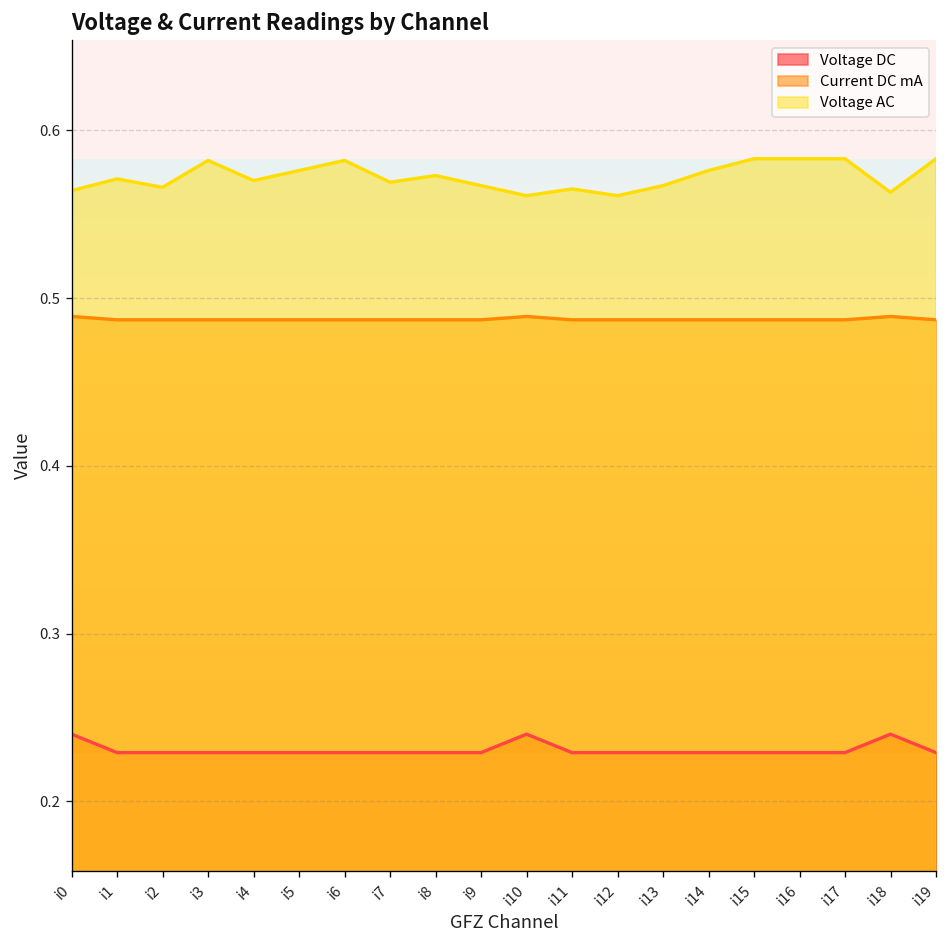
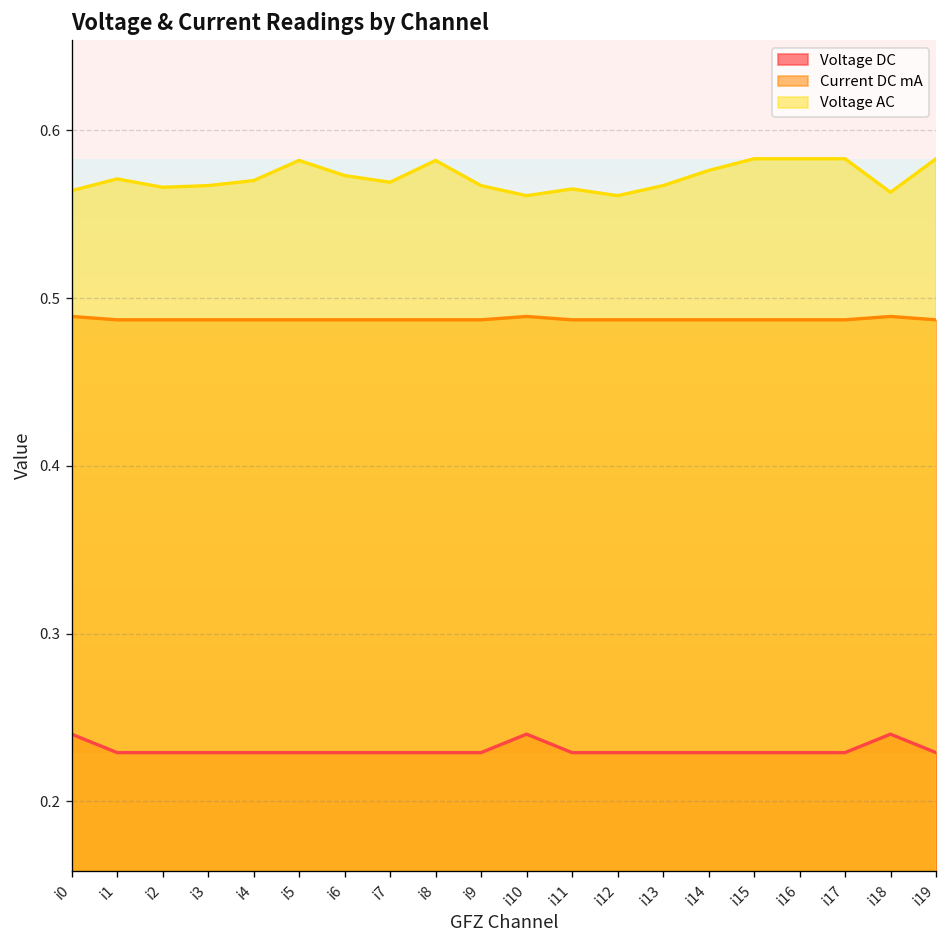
Voltage AC, i3: 0.582 -> 0.567
Voltage AC, i5: 0.576 -> 0.582
Voltage AC, i6: 0.582 -> 0.573
Voltage AC, i8: 0.573 -> 0.582
